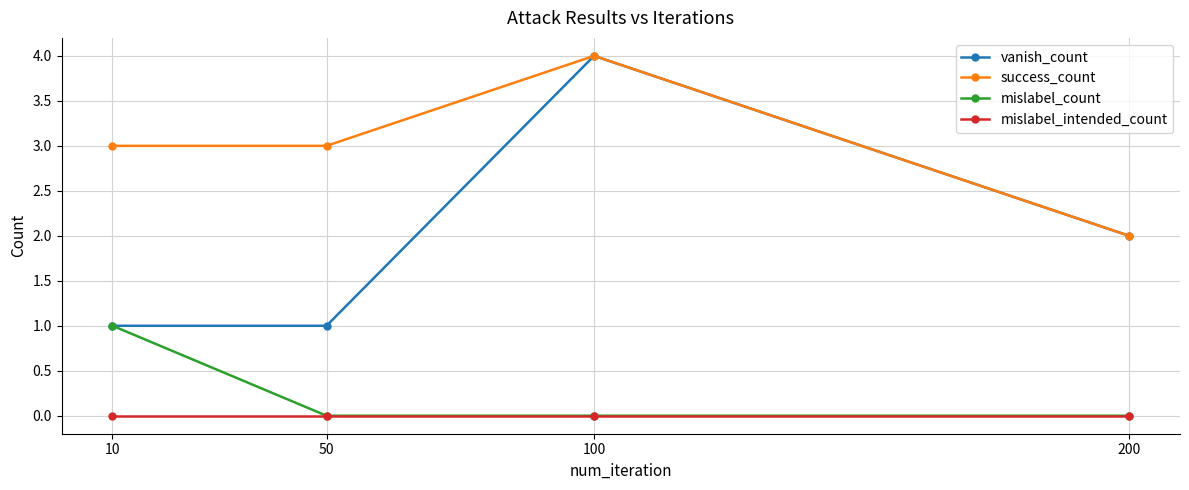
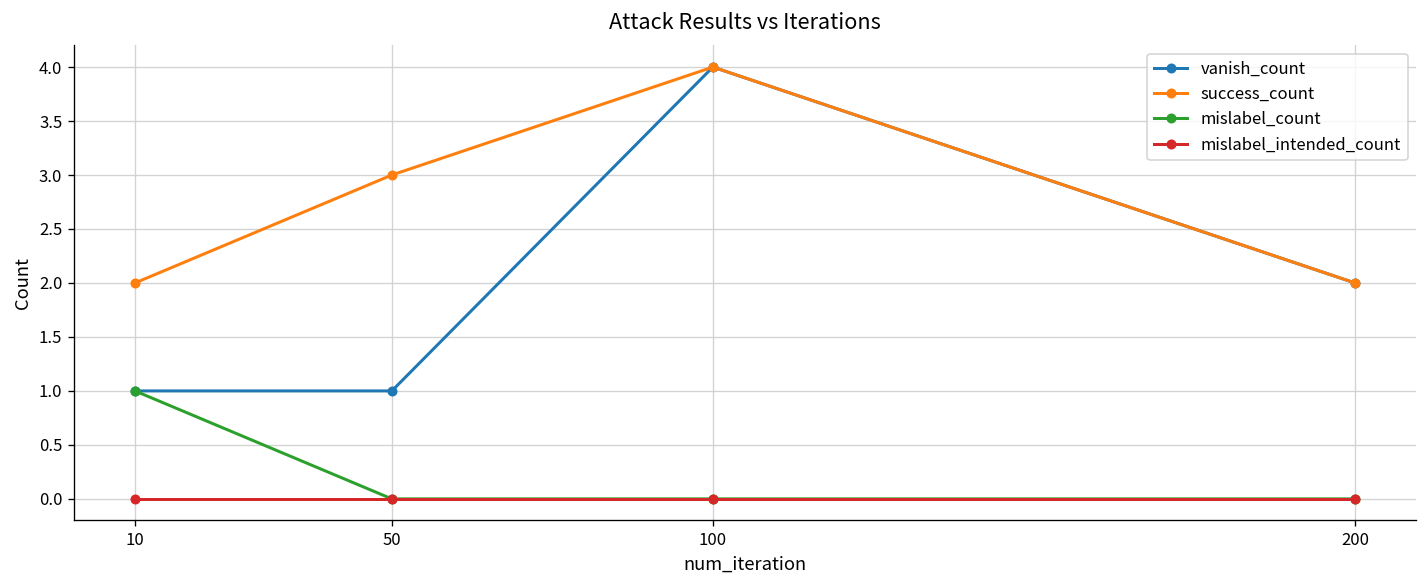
success_count, 10: 3 -> 2
